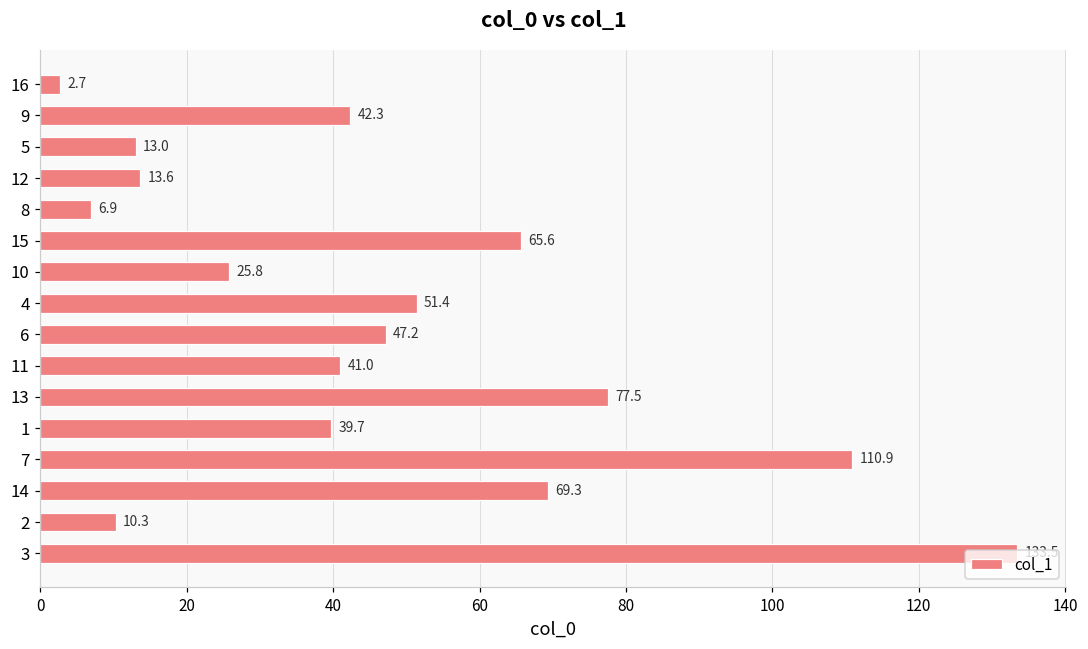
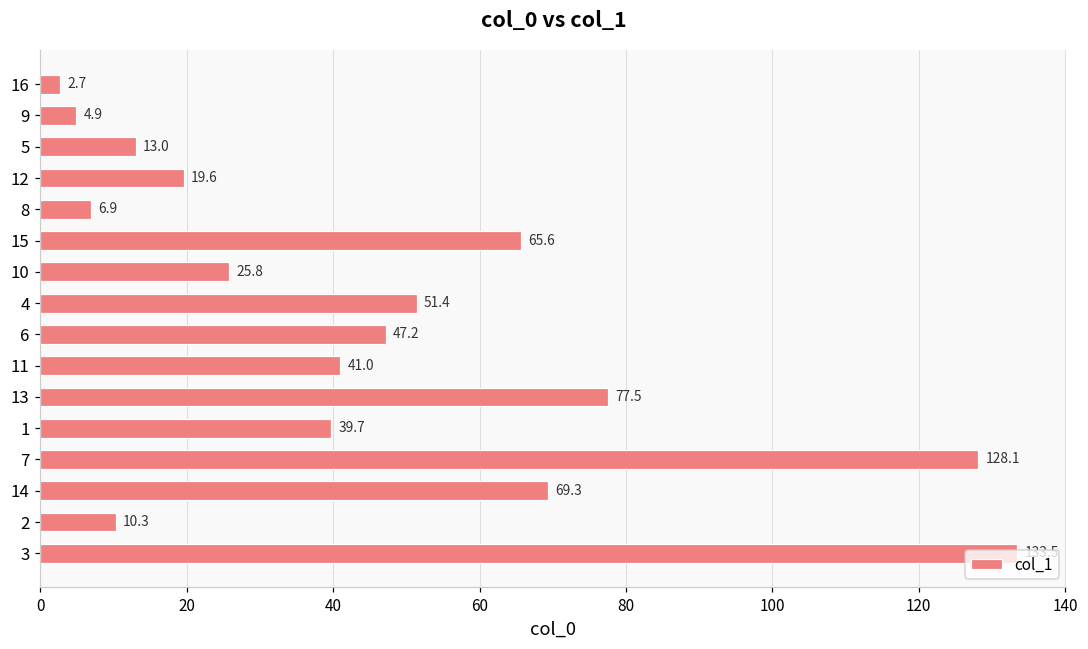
9: 42.3 -> 4.9
12: 13.6 -> 19.6
7: 110.9 -> 128.1
